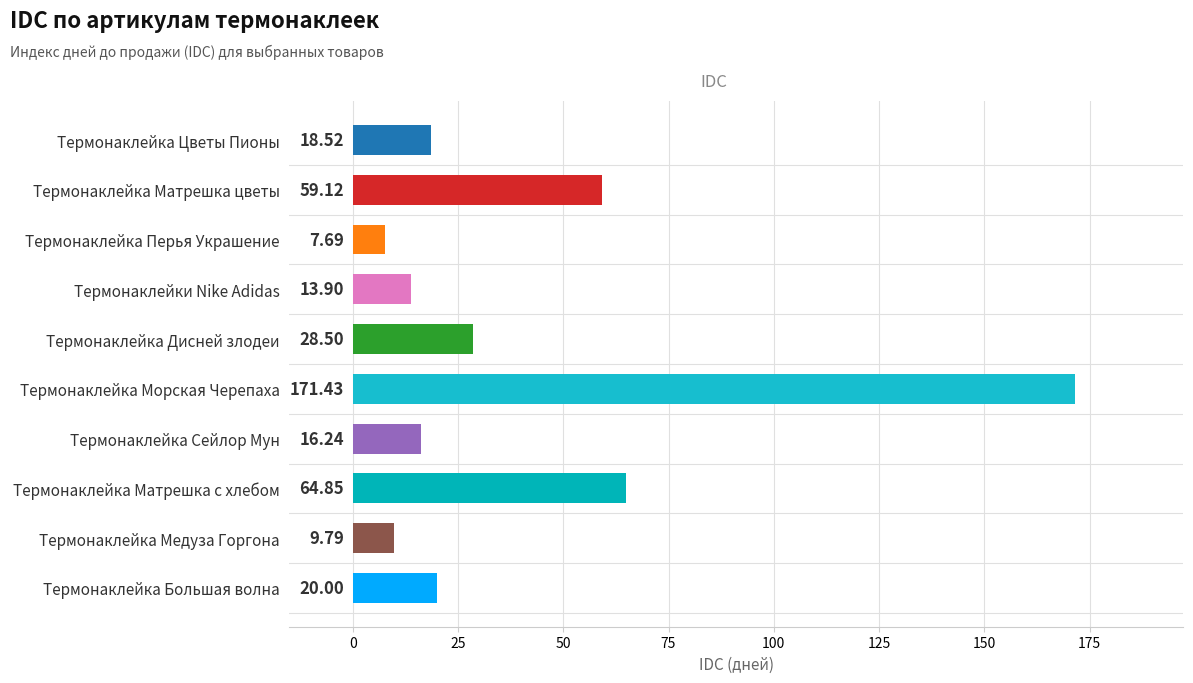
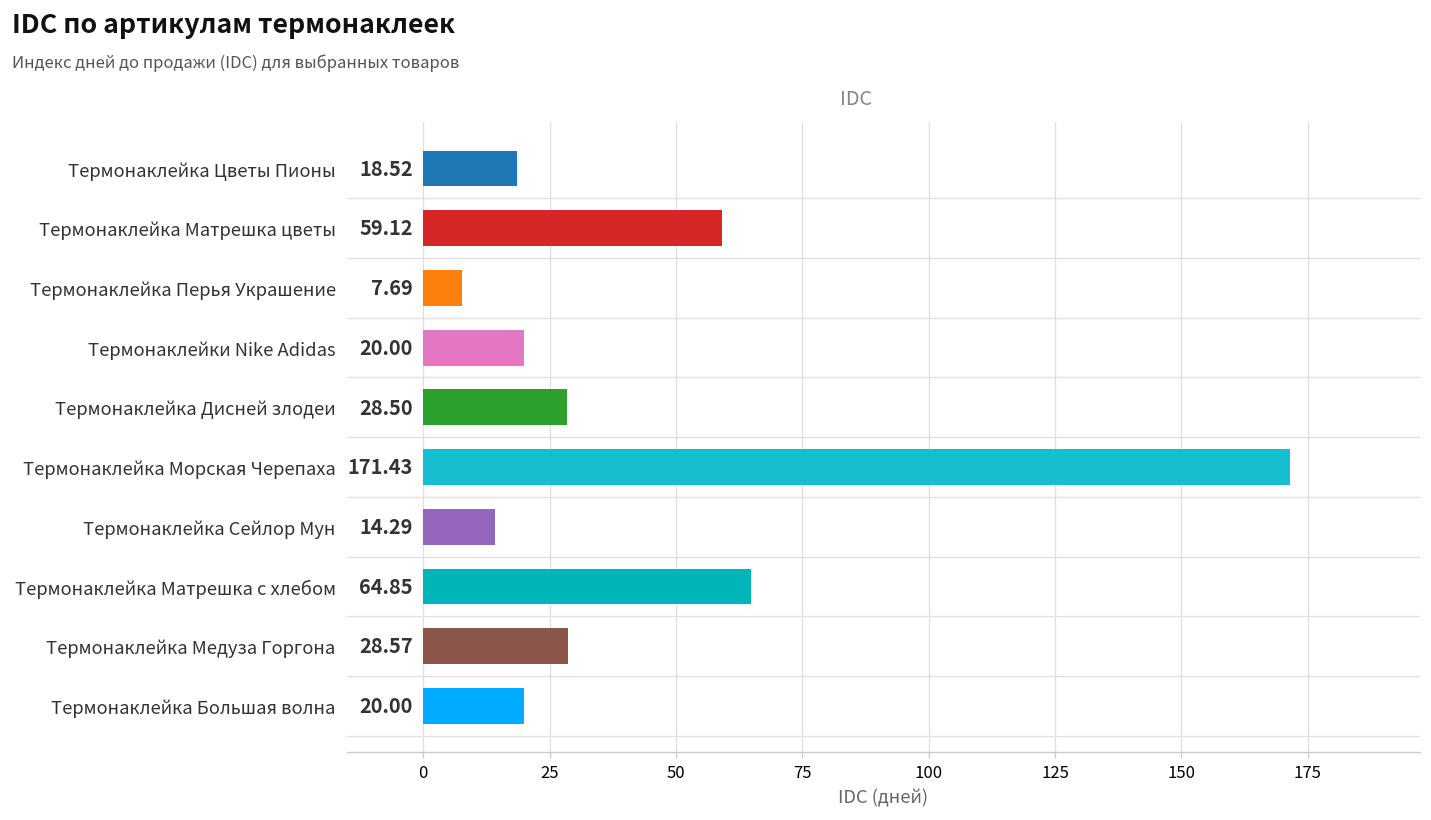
Термонаклейки Nike Adidas: 13.90 -> 20.00
Термонаклейка Сейлор Мун: 16.24 -> 14.29
Термонаклейка Медуза Горгона: 9.79 -> 28.57
